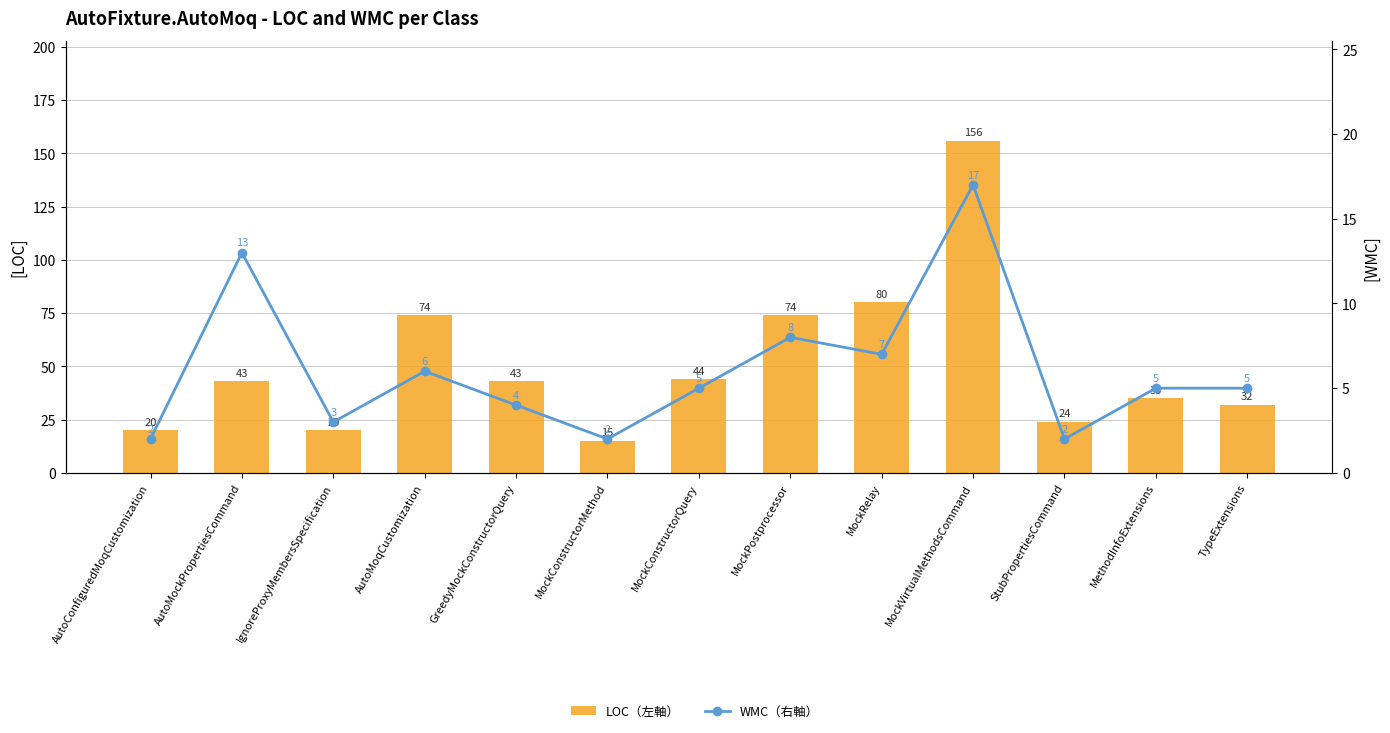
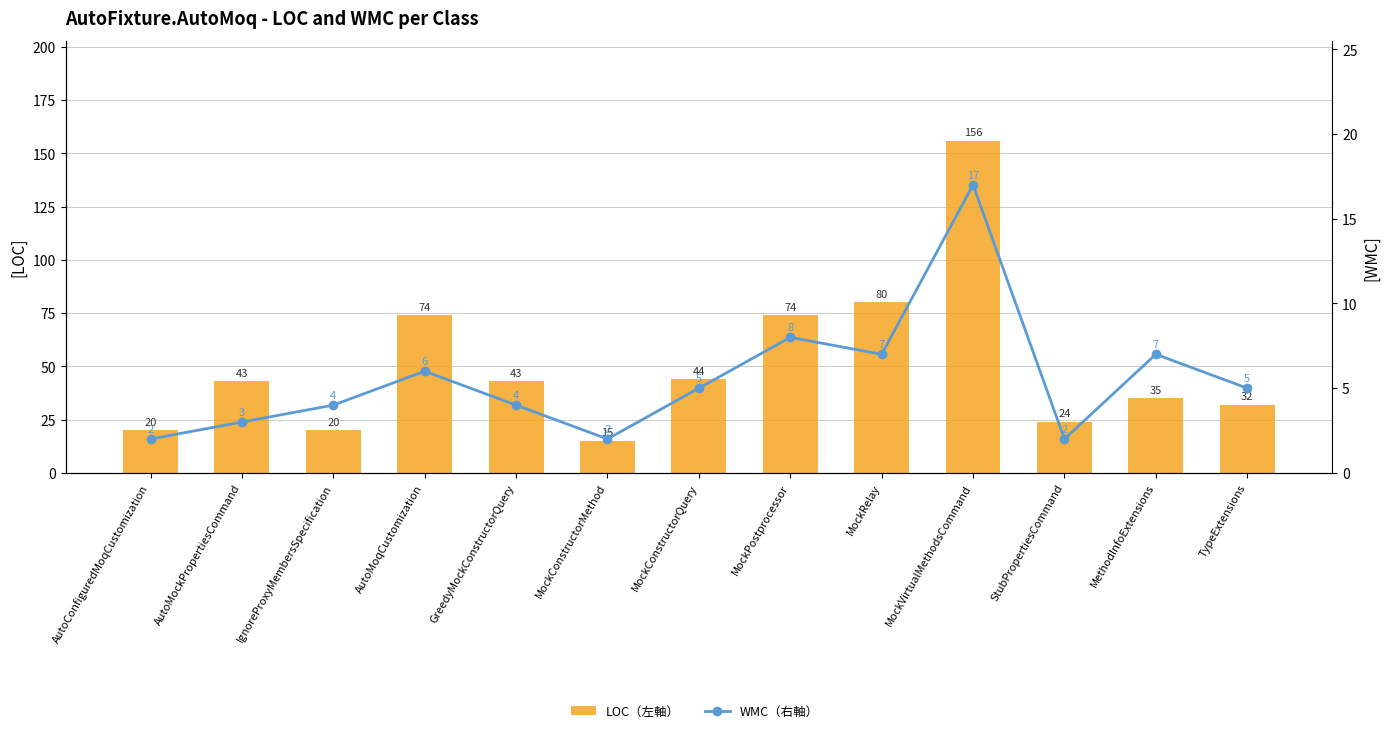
WMC（右軸）, AutoMockPropertiesCommand: 13 -> 3
WMC（右軸）, IgnoreProxyMembersSpecification: 3 -> 4
WMC（右軸）, MethodInfoExtensions: 5 -> 7
